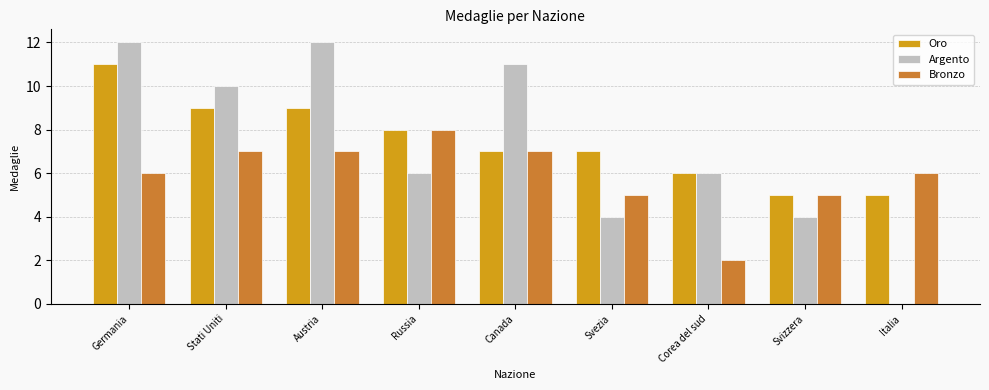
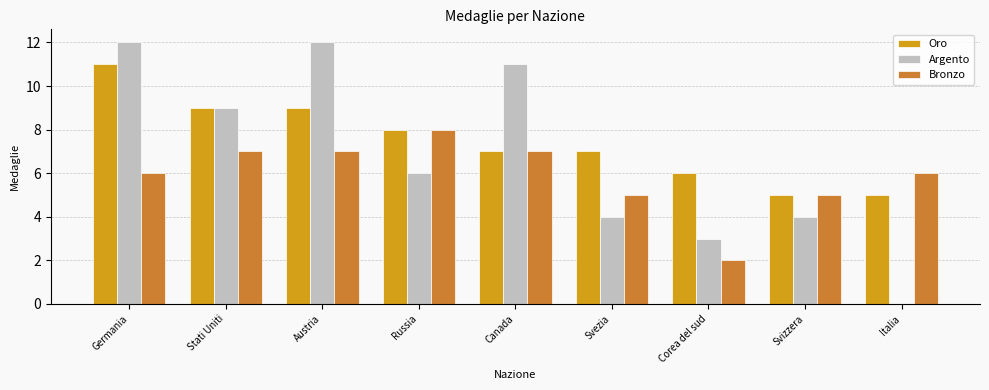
Argento, Stati Uniti: 10 -> 9
Argento, Corea del sud: 6 -> 3
